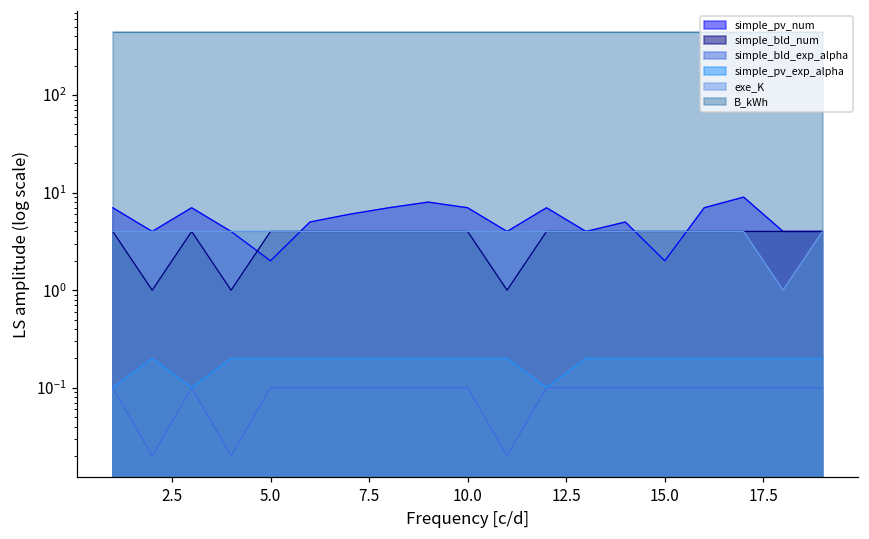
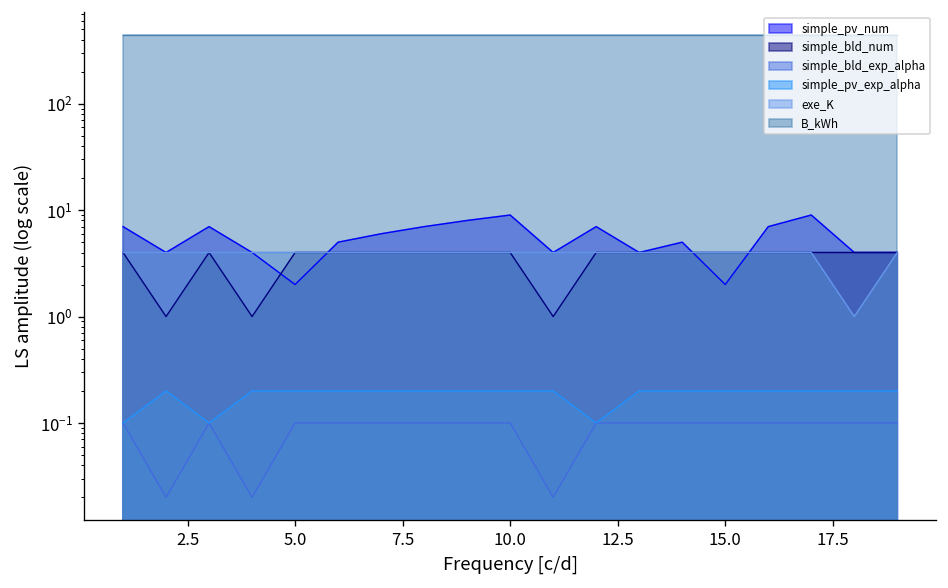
simple_pv_num, 10.0: 7 -> 9
